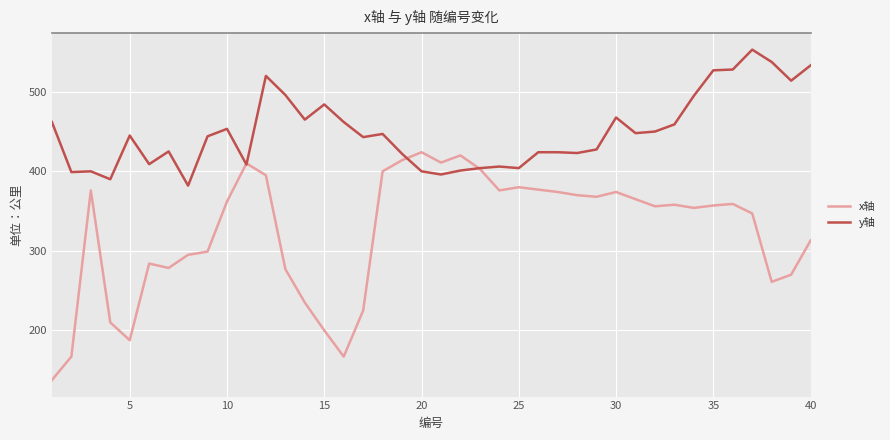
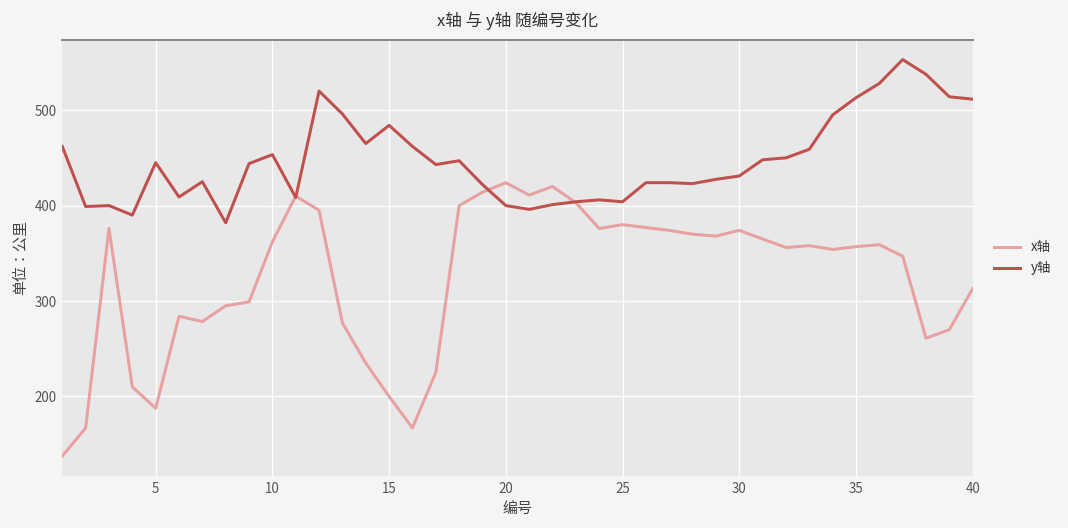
y轴, 30: 470 -> 430
y轴, 35: 530 -> 510
y轴, 40: 530 -> 510
